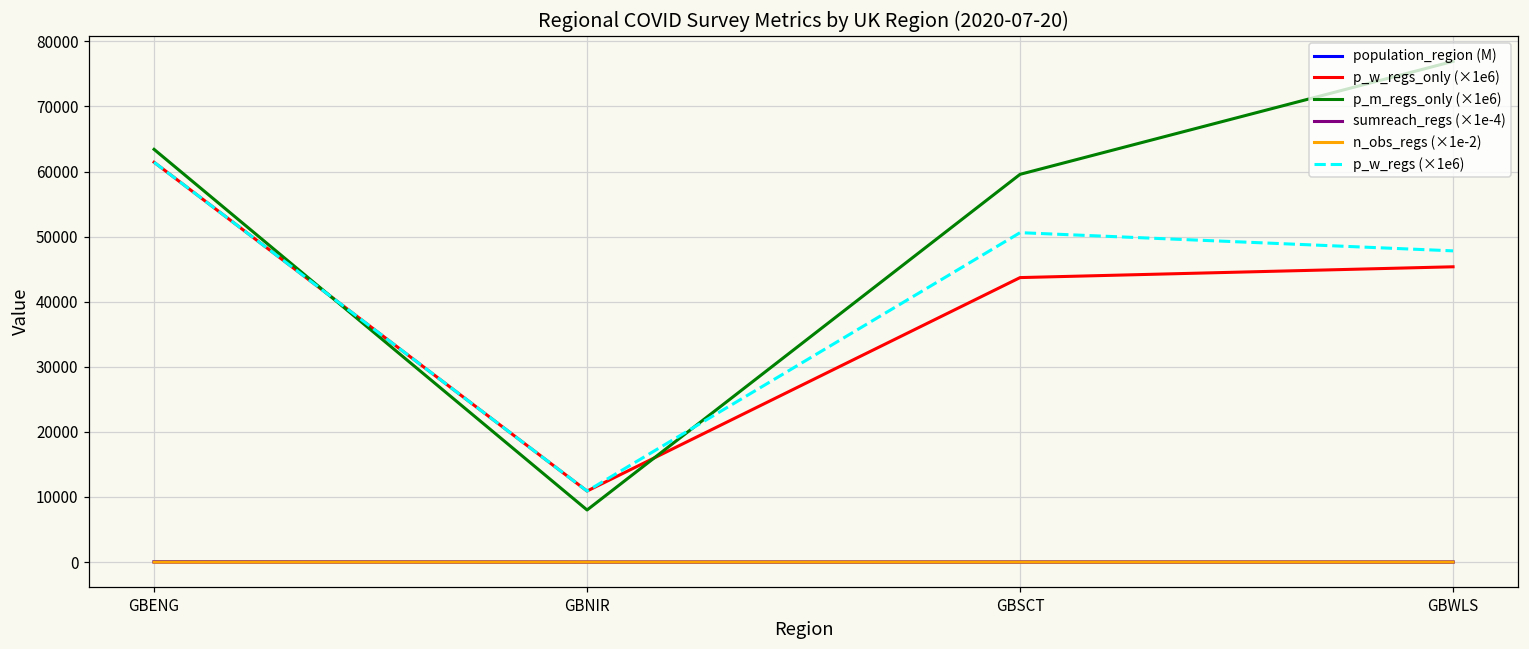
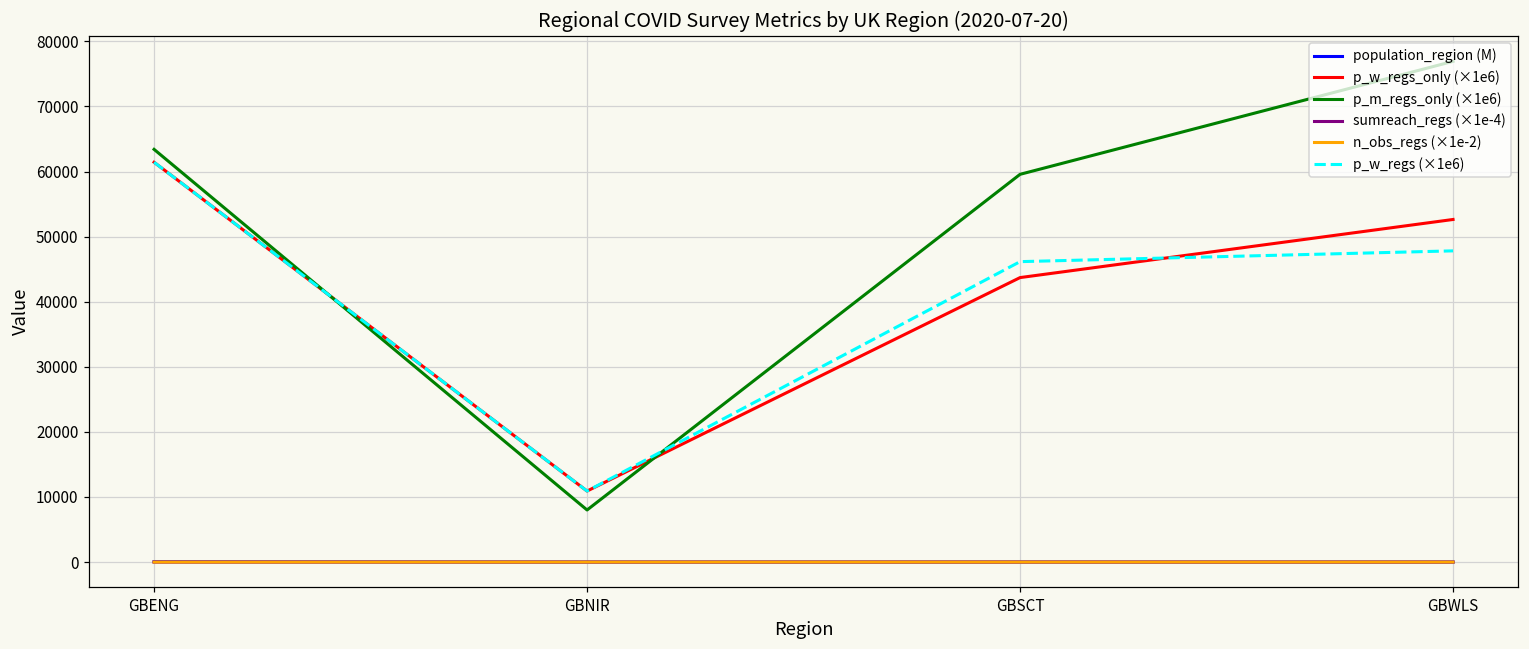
p_w_regs (×1e6), GBSCT: 51000 -> 46000
p_w_regs_only (×1e6), GBWLS: 45000 -> 53000
